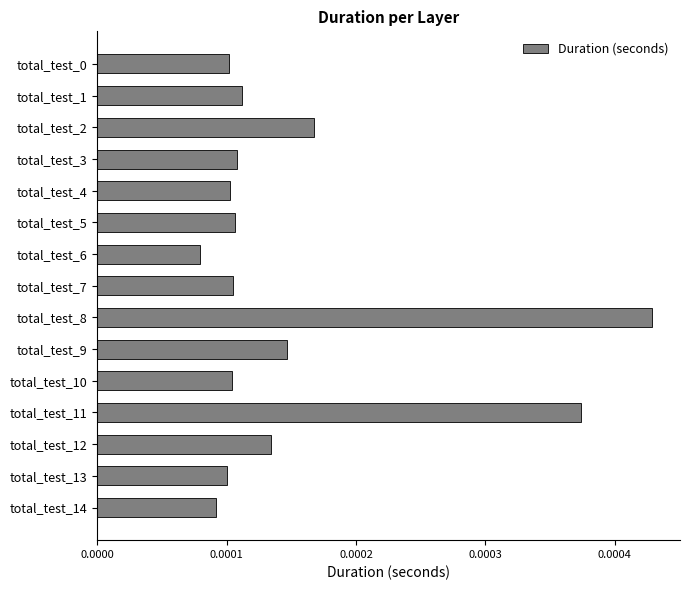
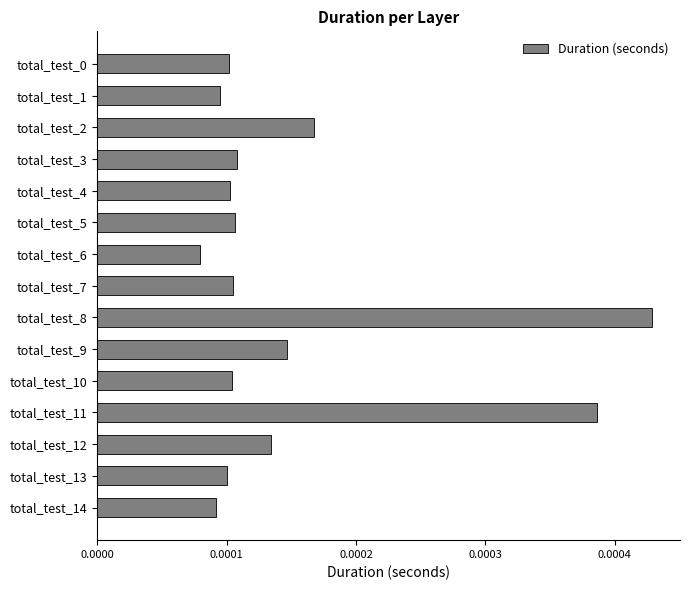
total_test_1: 0.000112 -> 0.000095
total_test_11: 0.000374 -> 0.000386
